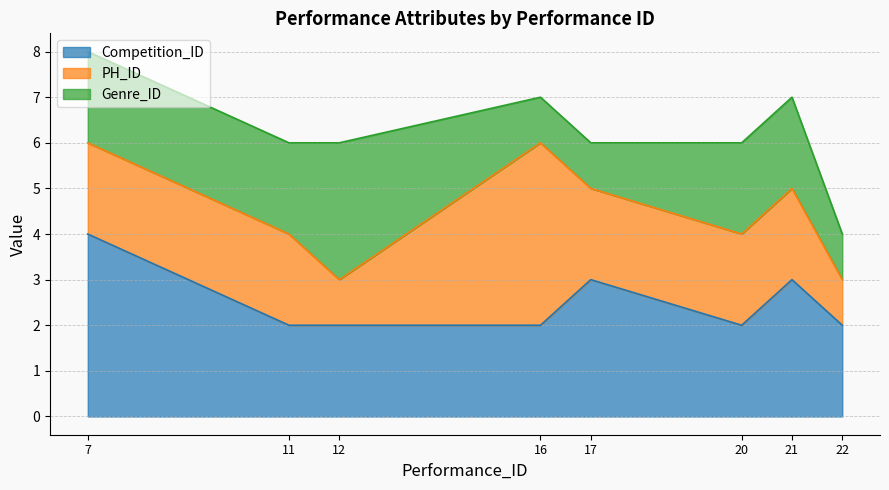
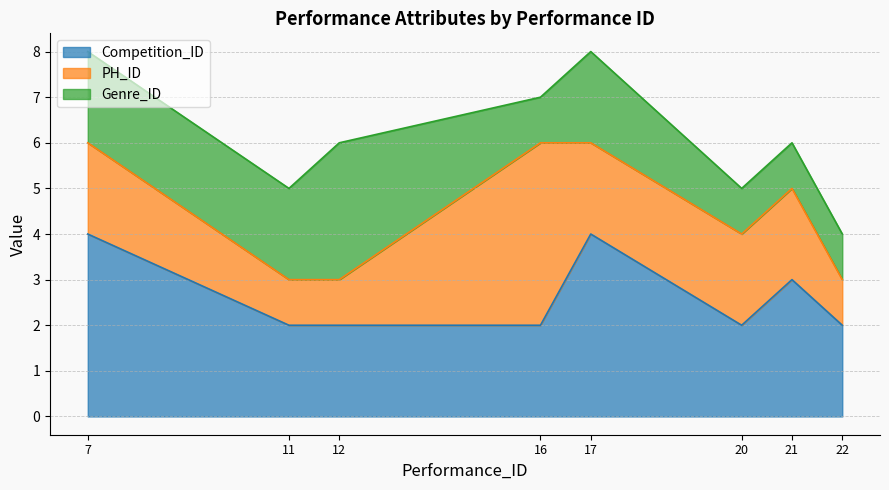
PH_ID, 11: 2 -> 1
Competition_ID, 17: 3 -> 4
Genre_ID, 17: 1 -> 2
Genre_ID, 20: 2 -> 1
Genre_ID, 21: 2 -> 1
